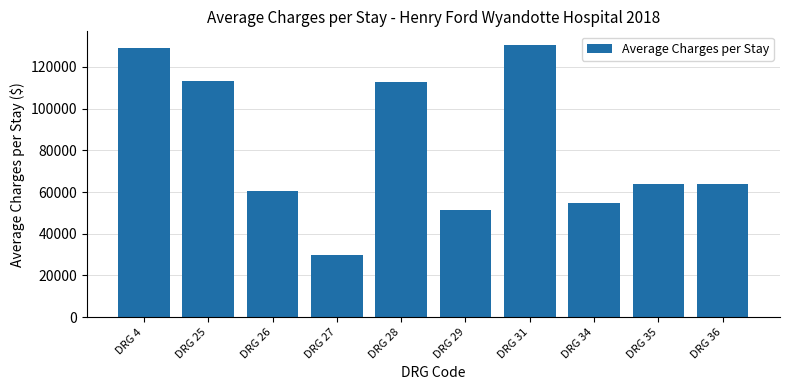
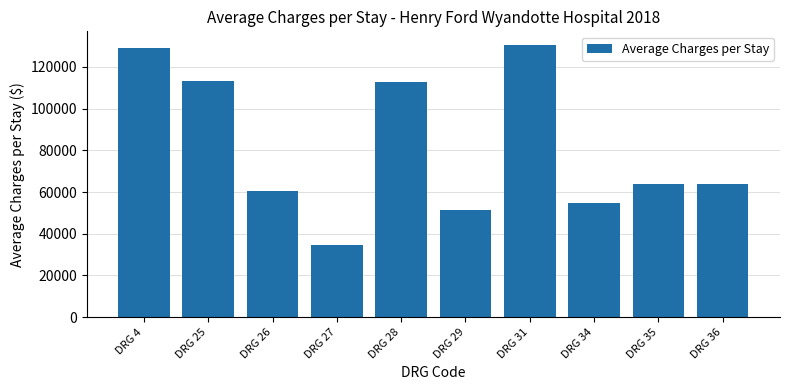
DRG 27: 30000 -> 34000
